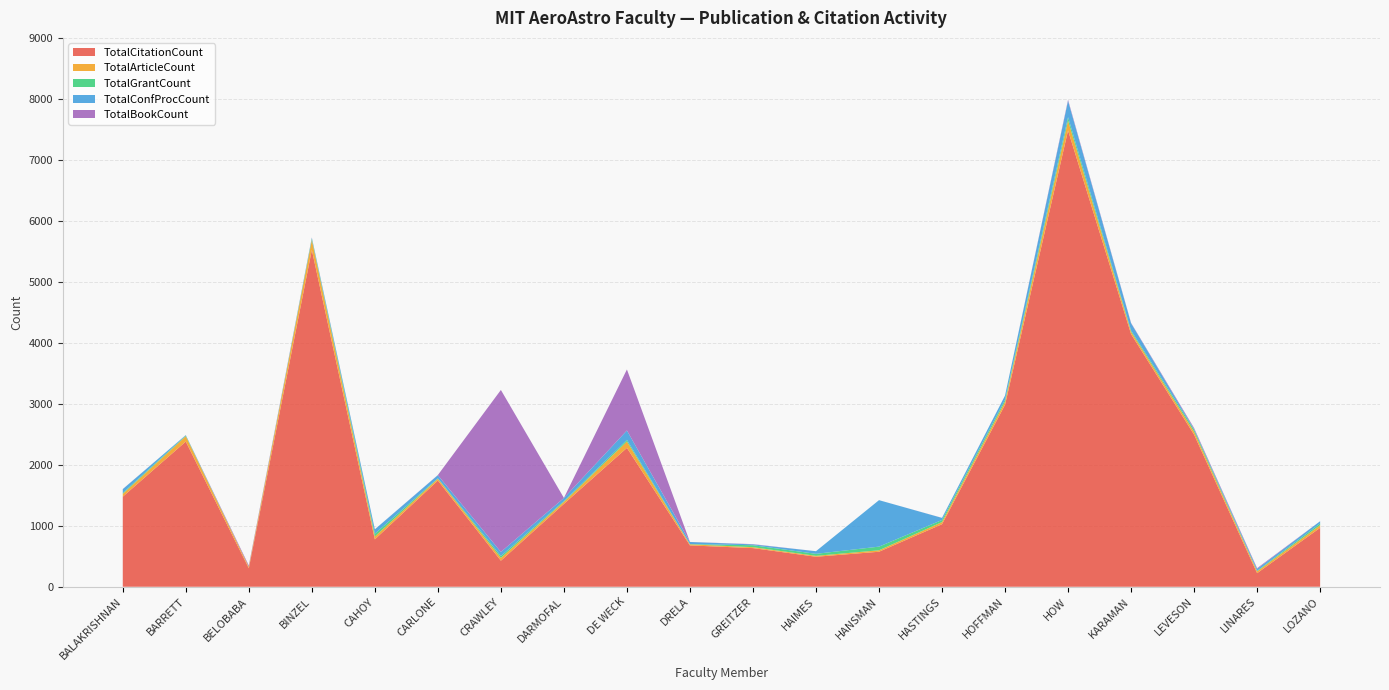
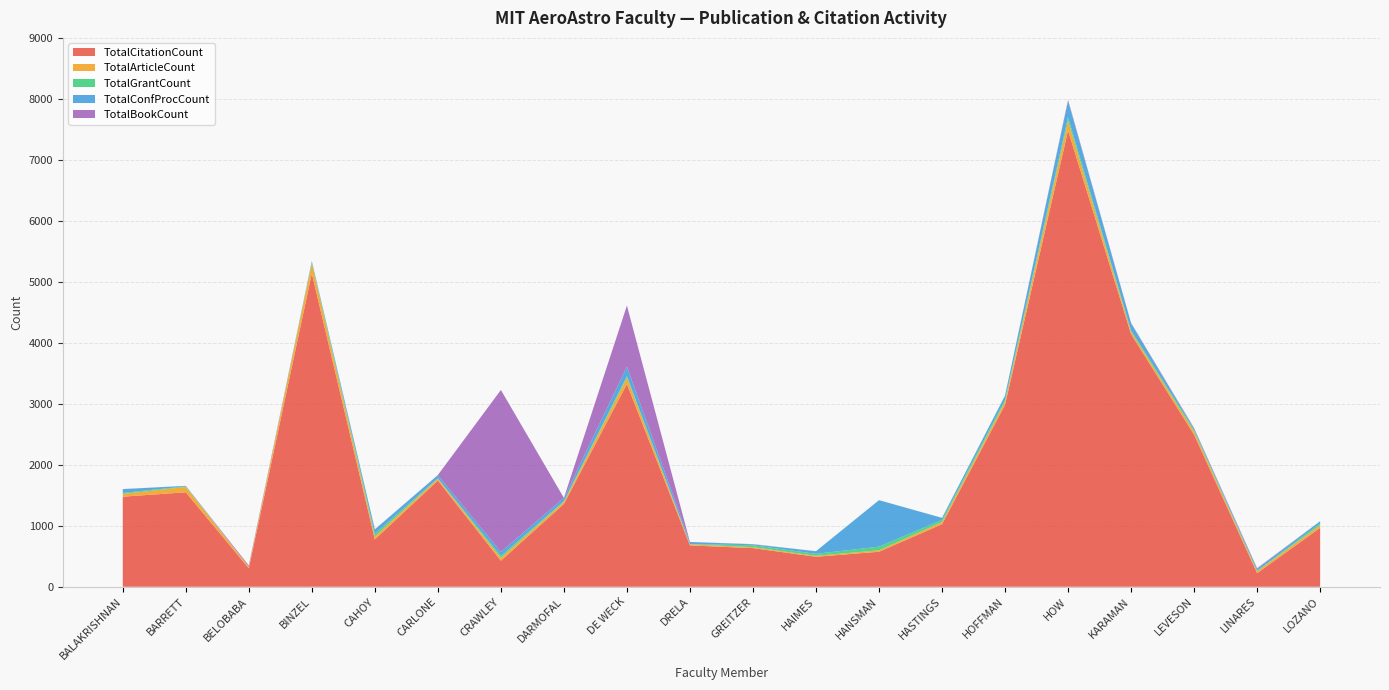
TotalCitationCount, BARRETT: 2400 -> 1500
TotalCitationCount, BINZEL: 5500 -> 5100
TotalCitationCount, DE WECK: 2300 -> 3300
